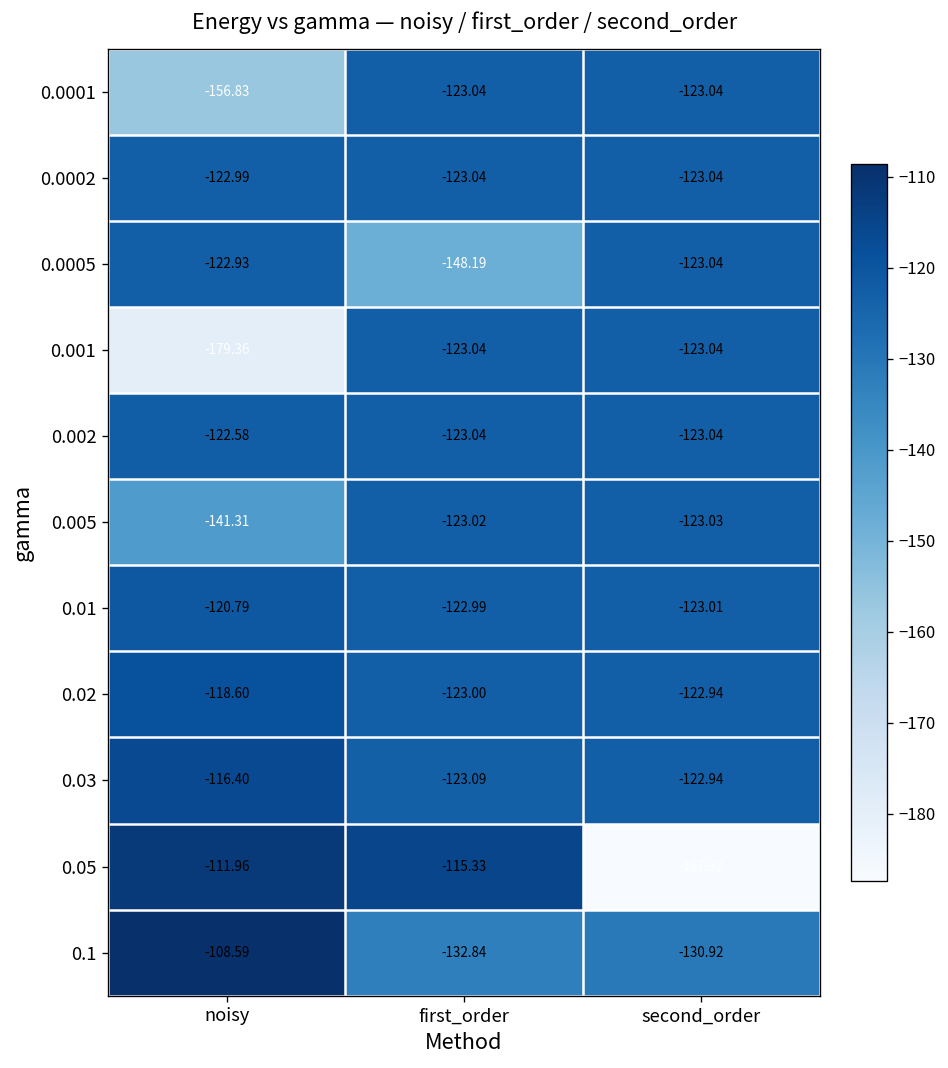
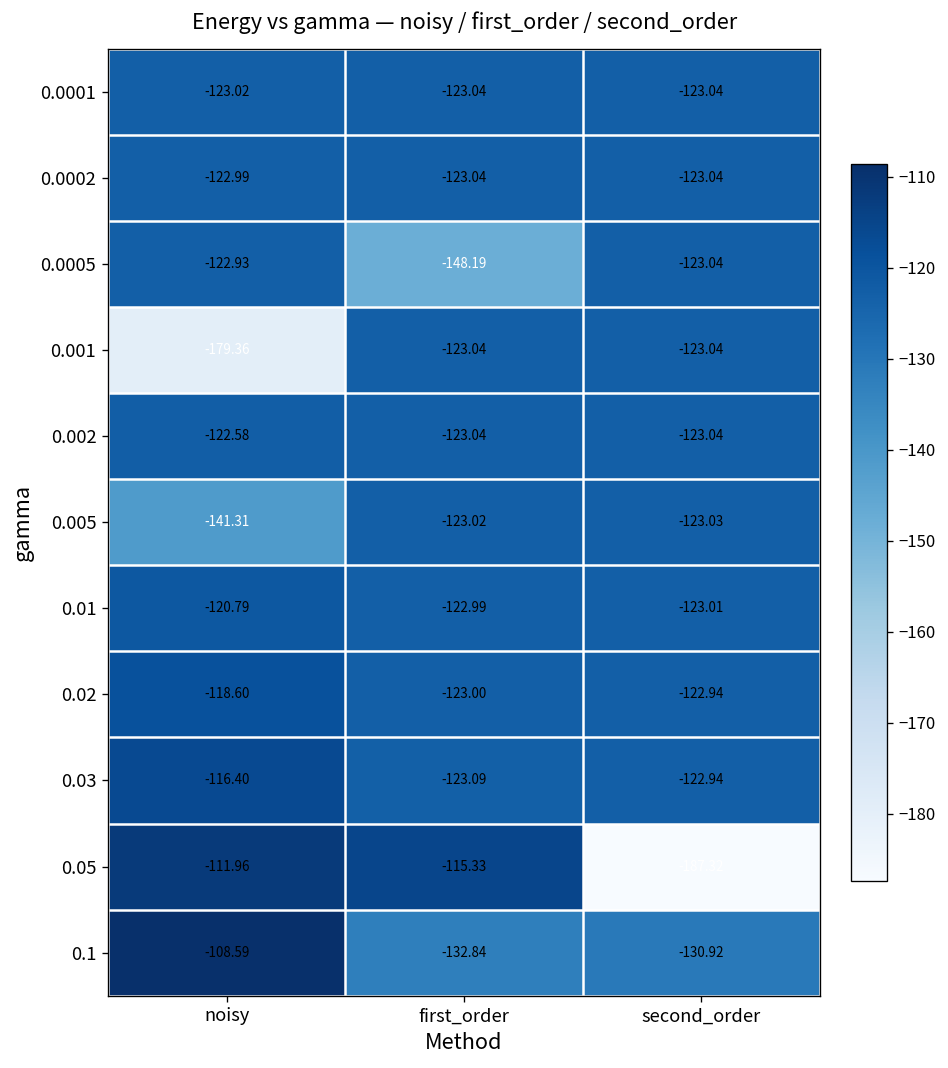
0.0001, noisy: -156.83 -> -123.02
